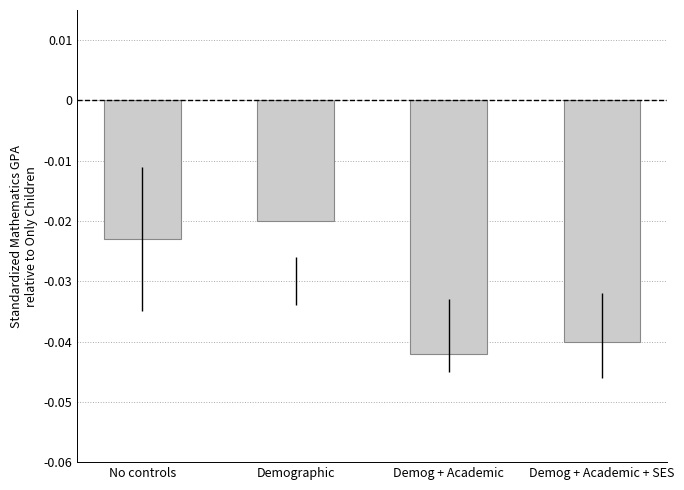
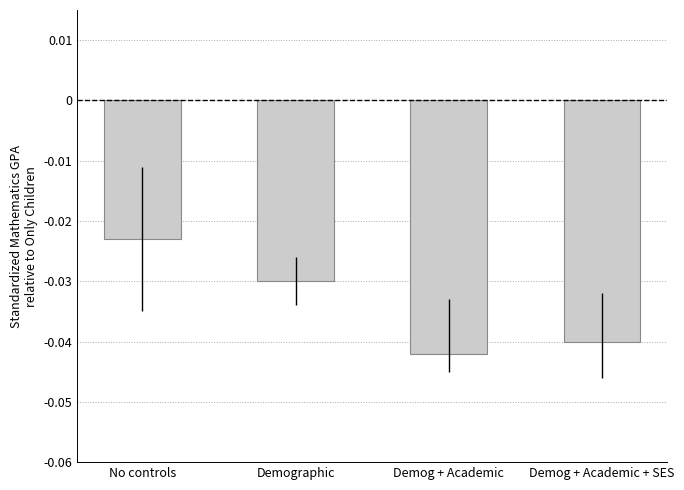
Demographic: -0.02 -> -0.03
